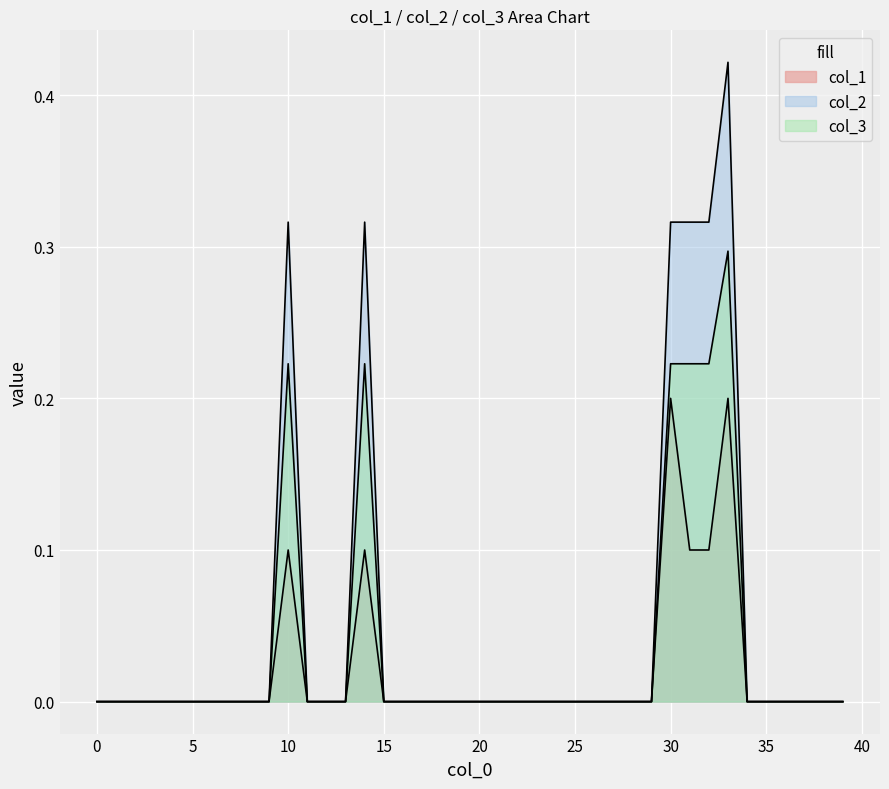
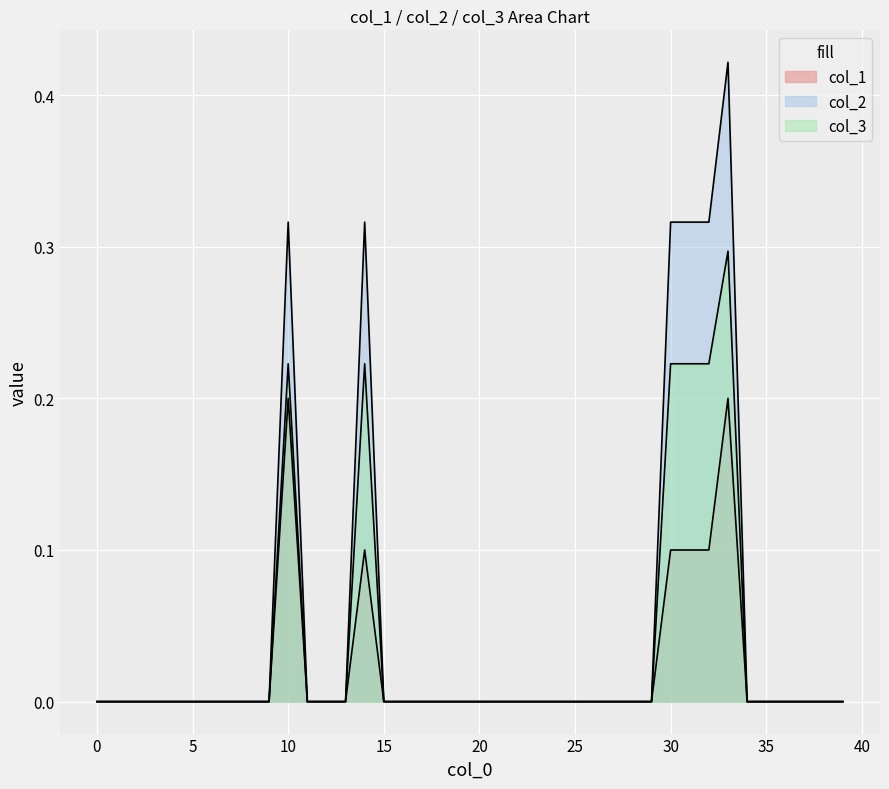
col_1, 10: 0.1 -> 0.2
col_1, 30: 0.2 -> 0.1
